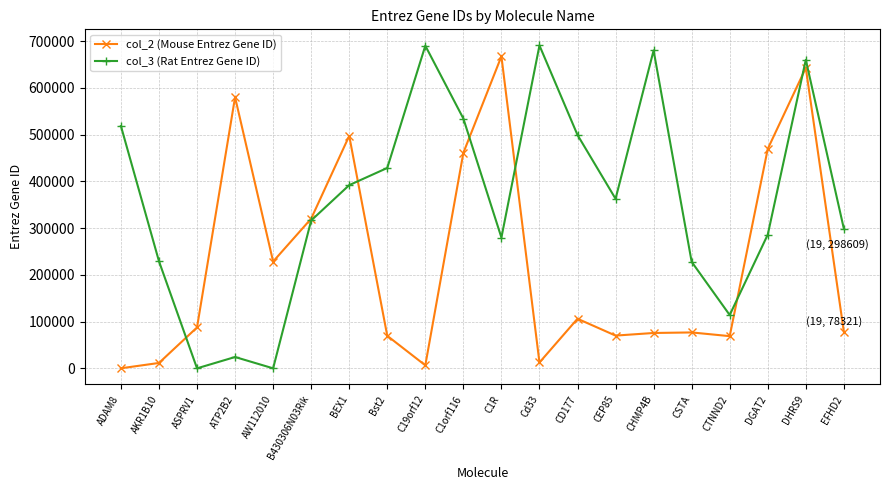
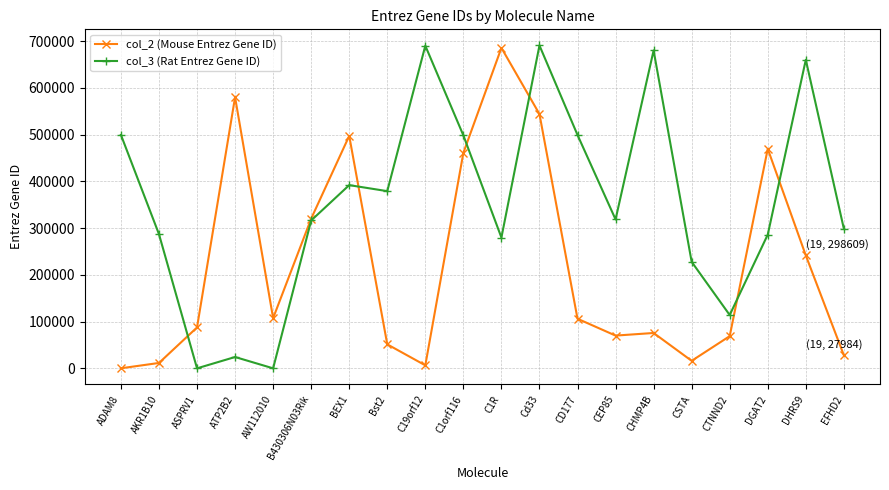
col_3 (Rat Entrez Gene ID), ADAM8: 520000 -> 500000
col_3 (Rat Entrez Gene ID), AKR1B10: 230000 -> 290000
col_2 (Mouse Entrez Gene ID), AW112010: 230000 -> 110000
col_2 (Mouse Entrez Gene ID), Bst2: 70000 -> 50000
col_3 (Rat Entrez Gene ID), Bst2: 430000 -> 380000
col_3 (Rat Entrez Gene ID), C1orf116: 530000 -> 500000
col_2 (Mouse Entrez Gene ID), C1R: 670000 -> 690000
col_2 (Mouse Entrez Gene ID), Cd33: 10000 -> 540000
col_3 (Rat Entrez Gene ID), CEP85: 360000 -> 320000
col_2 (Mouse Entrez Gene ID), CSTA: 80000 -> 20000
col_2 (Mouse Entrez Gene ID), DHRS9: 640000 -> 240000
col_2 (Mouse Entrez Gene ID), EFHD2: 78321 -> 27984
